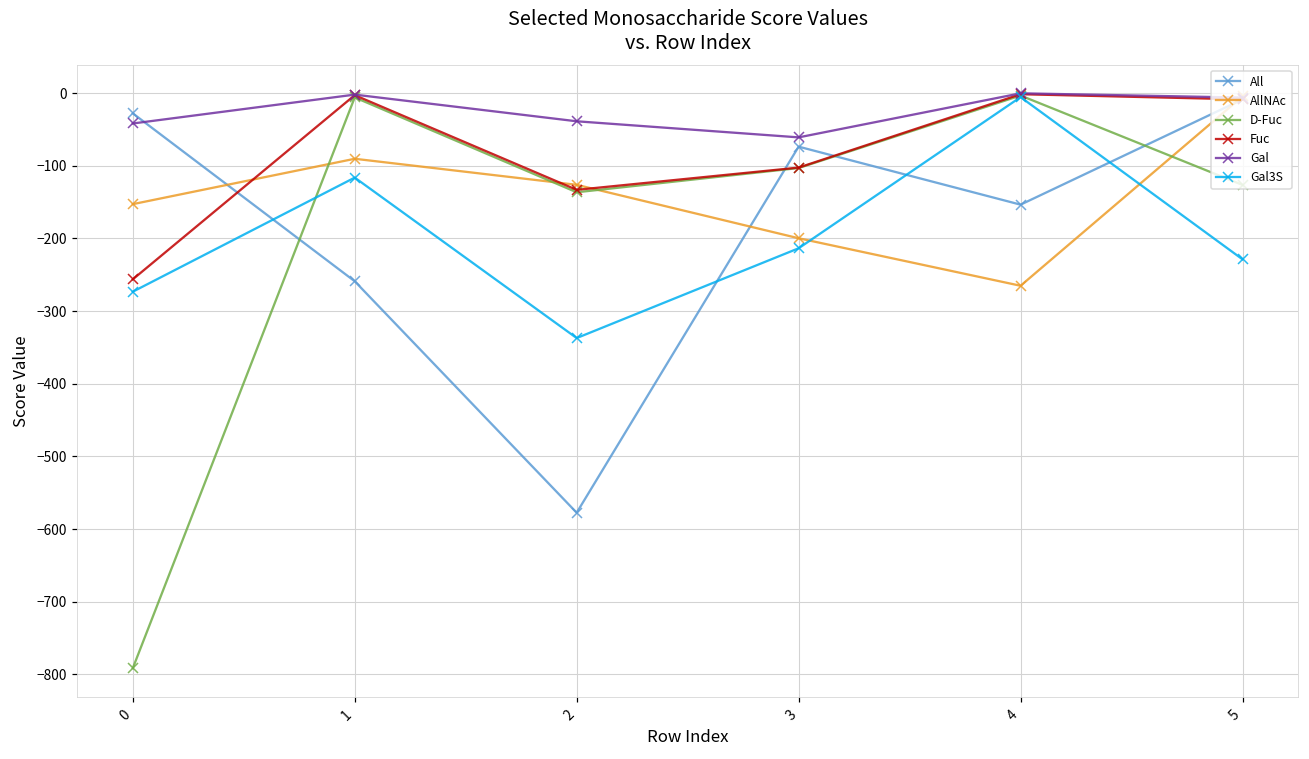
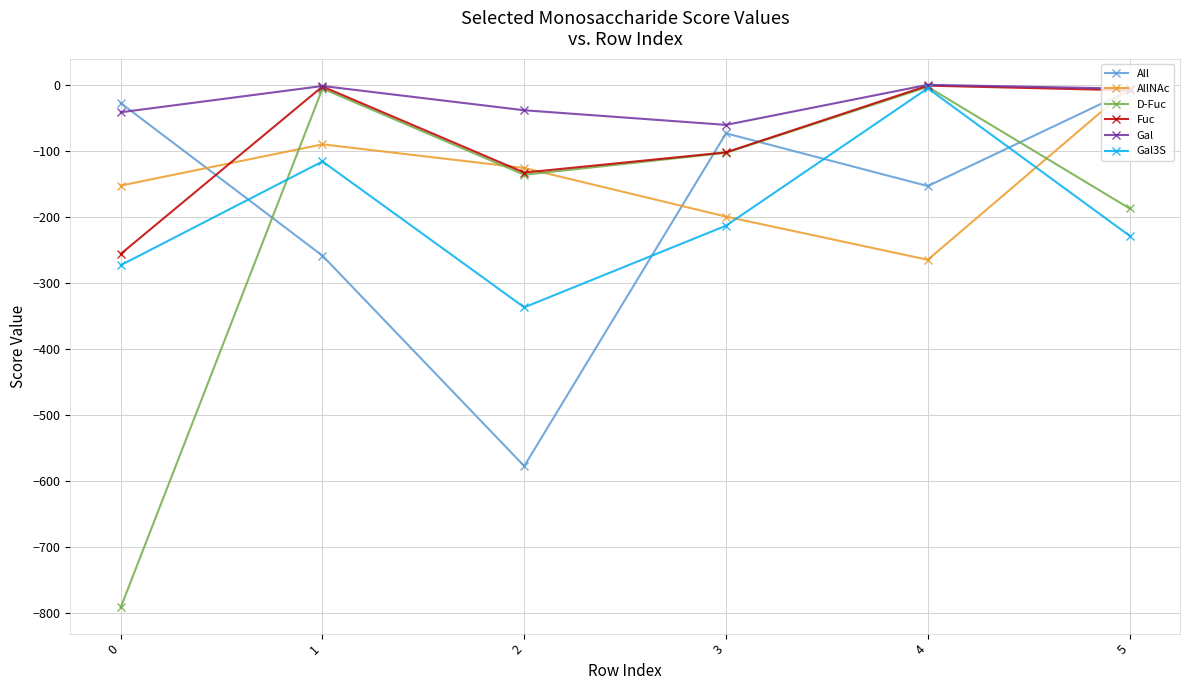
D-Fuc, 5: -130 -> -190
